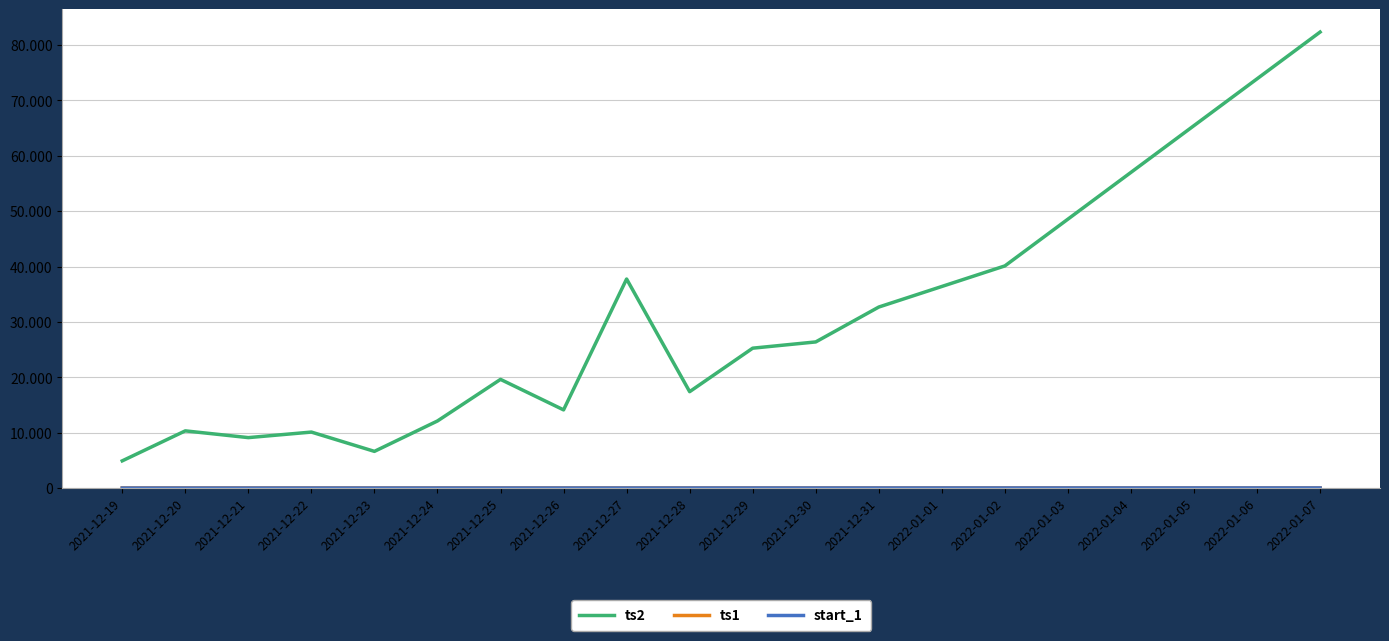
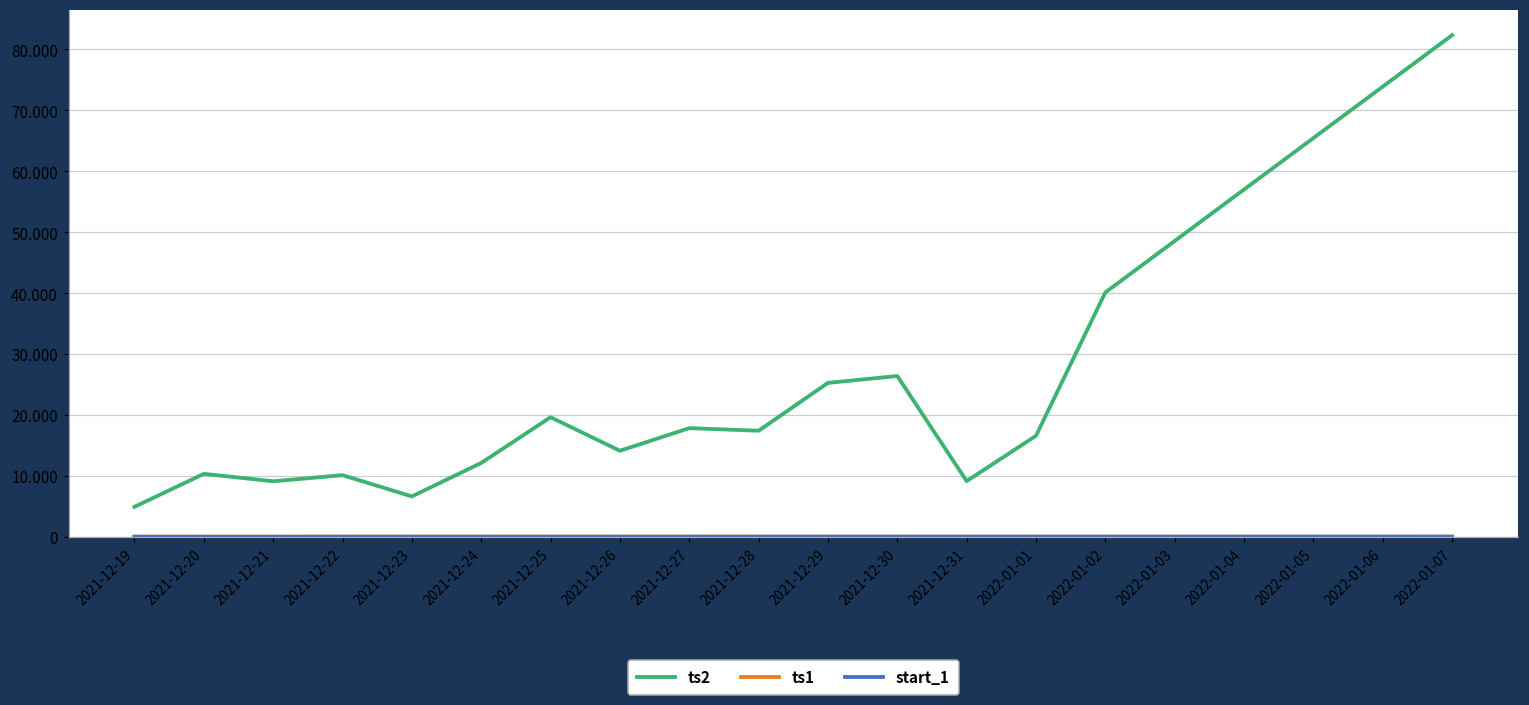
ts2, 2021-12-27: 38 -> 18
ts2, 2021-12-31: 33 -> 9
ts2, 2022-01-01: 36 -> 17
